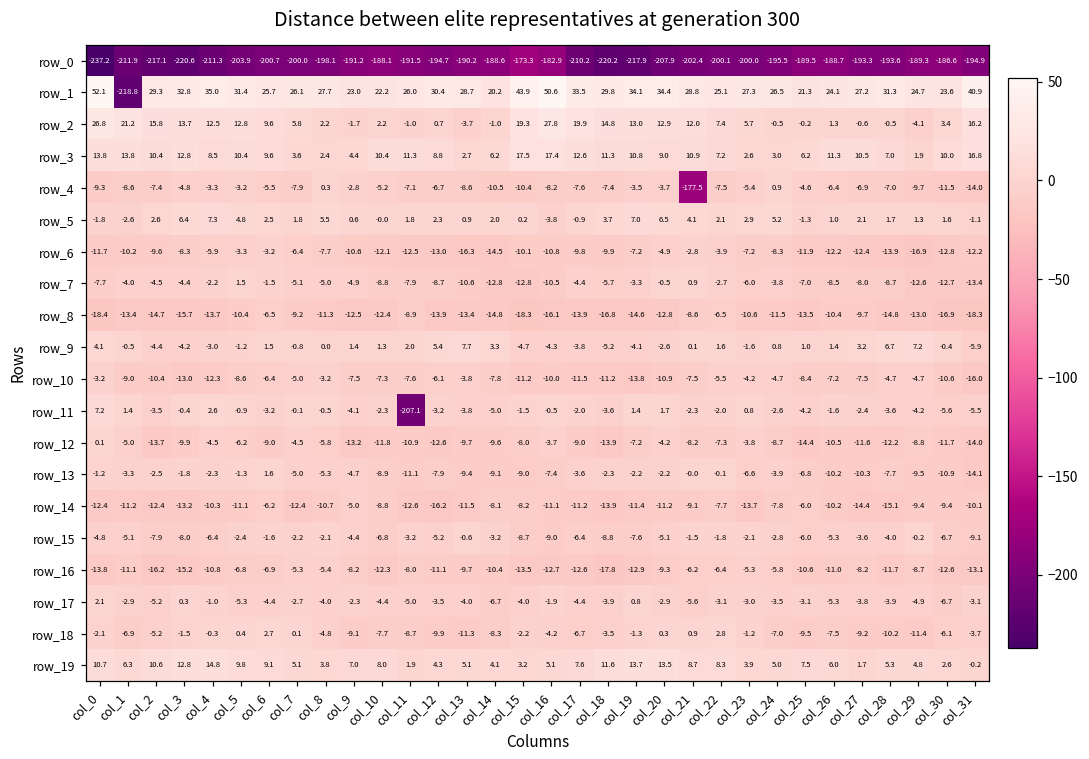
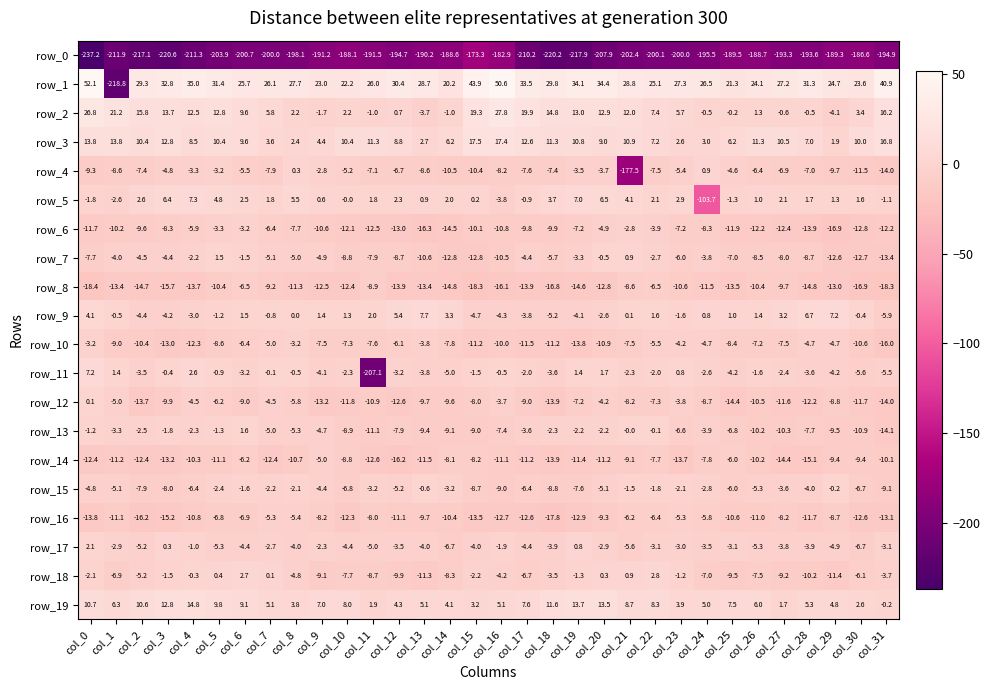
row_5, col_24: 5.2 -> -103.7
